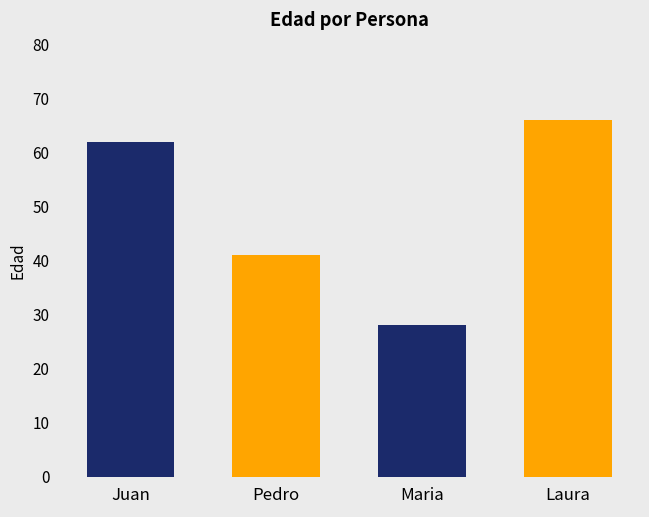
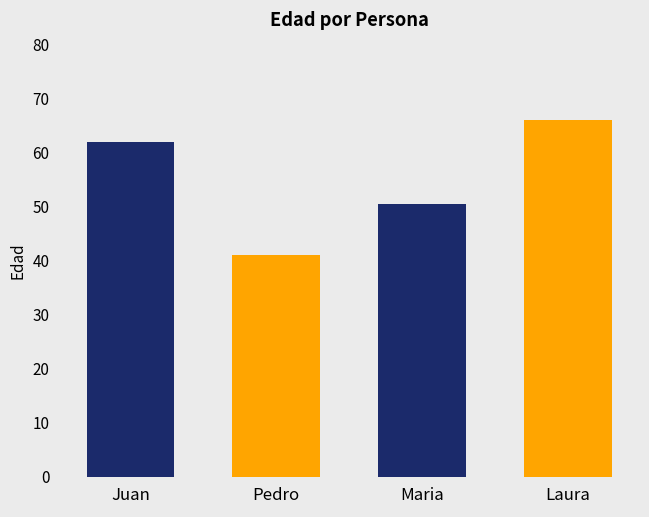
Maria: 28 -> 51
